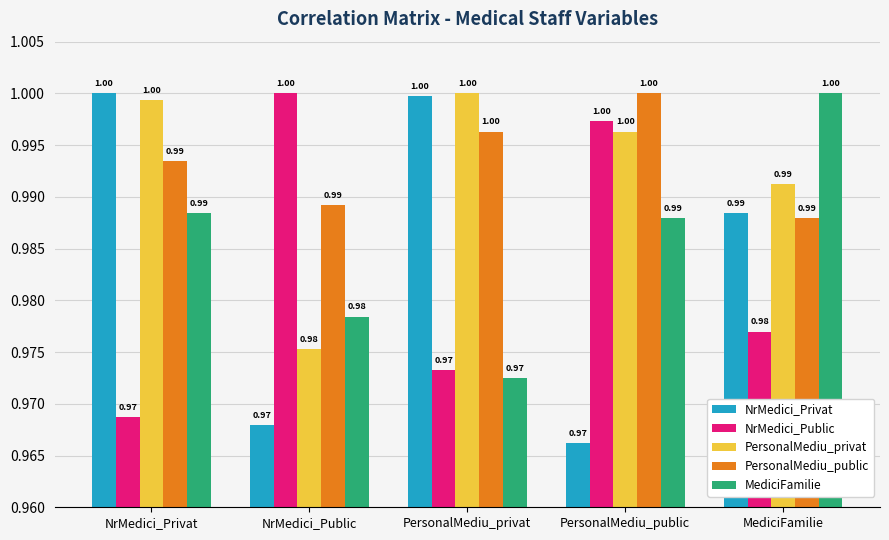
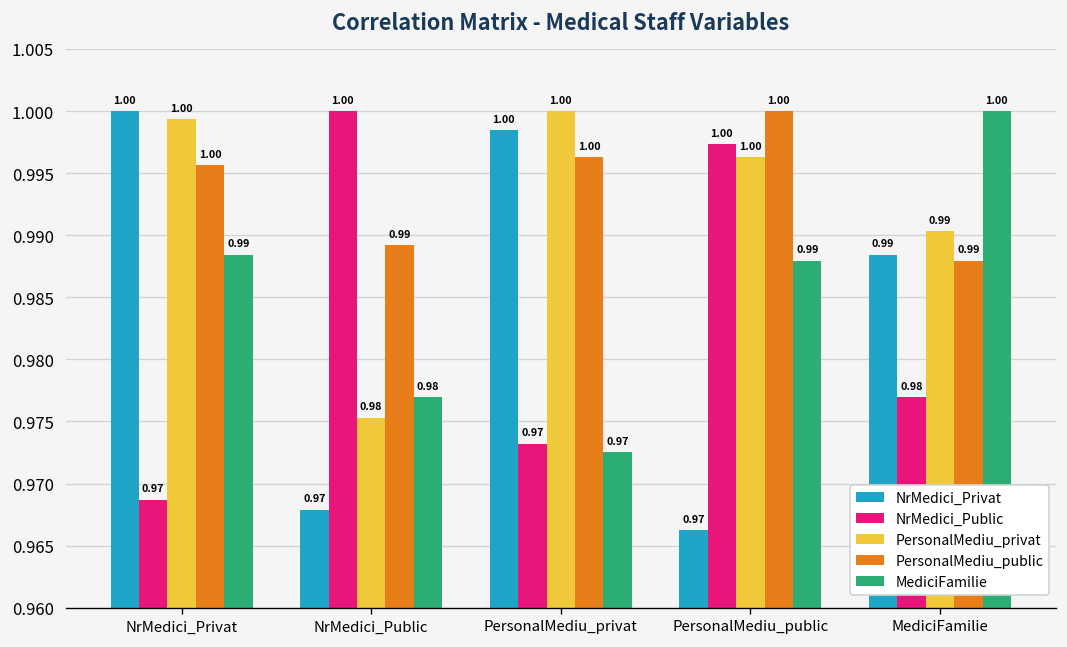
PersonalMediu_public, NrMedici_Privat: 0.99 -> 1.00
MediciFamilie, NrMedici_Public: 0.9784 -> 0.9770
NrMedici_Privat, PersonalMediu_privat: 0.9998 -> 0.9985
PersonalMediu_privat, MediciFamilie: 0.9912 -> 0.9903
